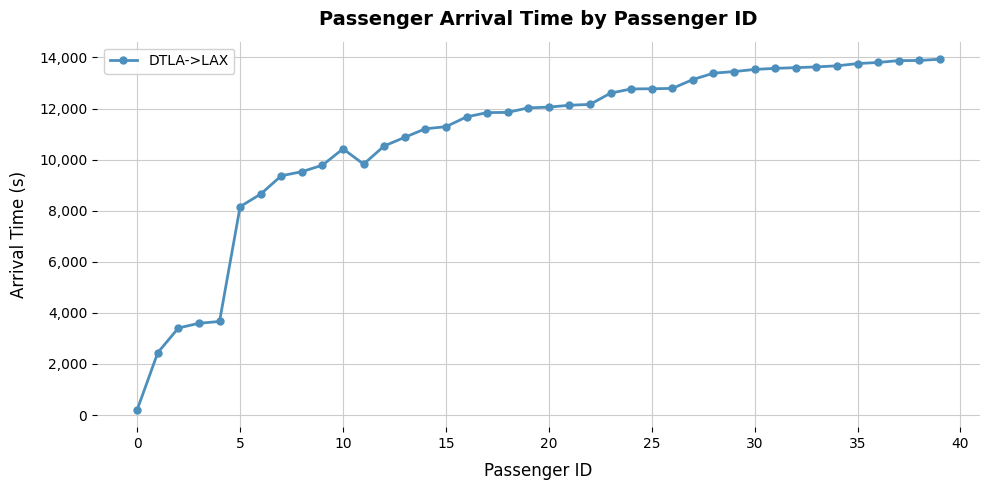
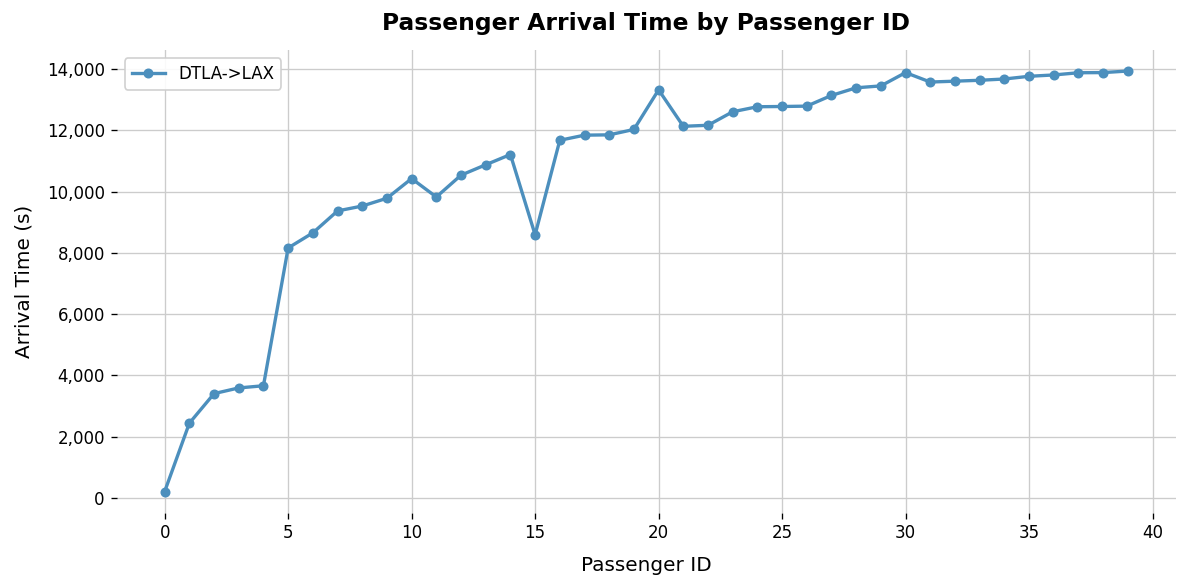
15: 11,300 -> 8,600
20: 12,100 -> 13,300
30: 13,500 -> 13,900
